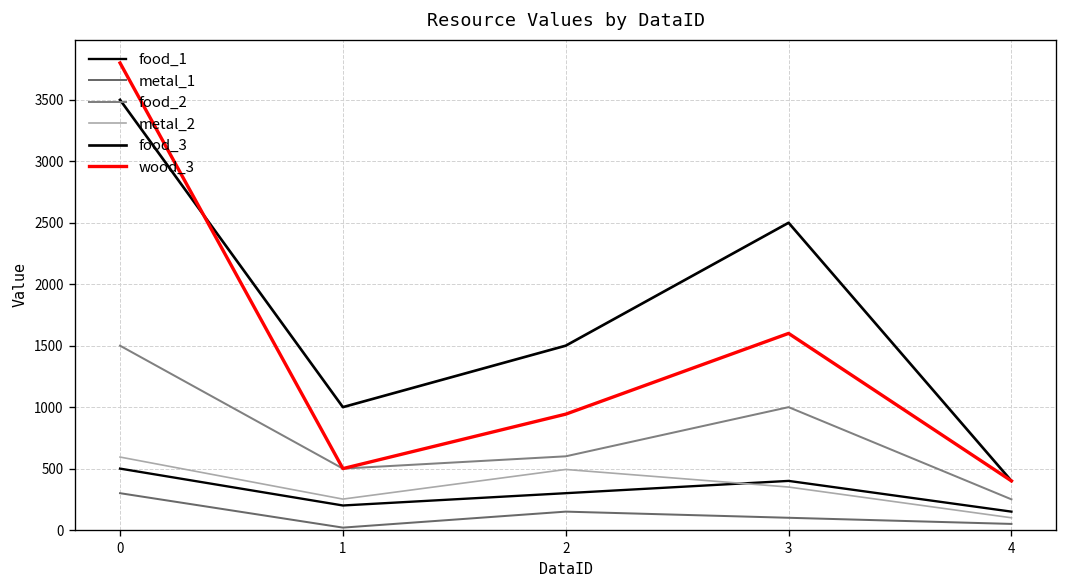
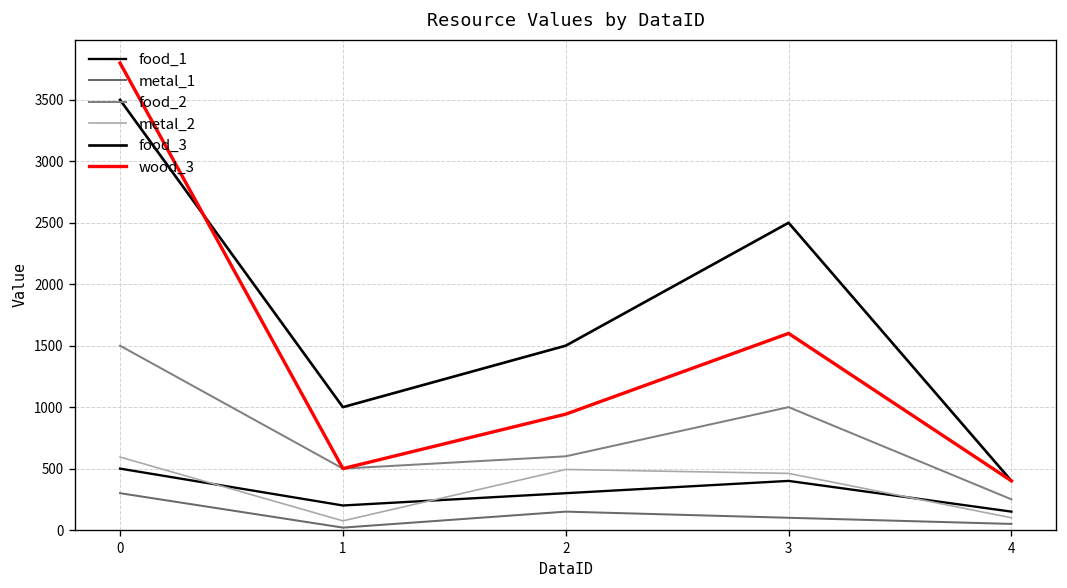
metal_2, 1: 250 -> 80
metal_2, 3: 350 -> 460
